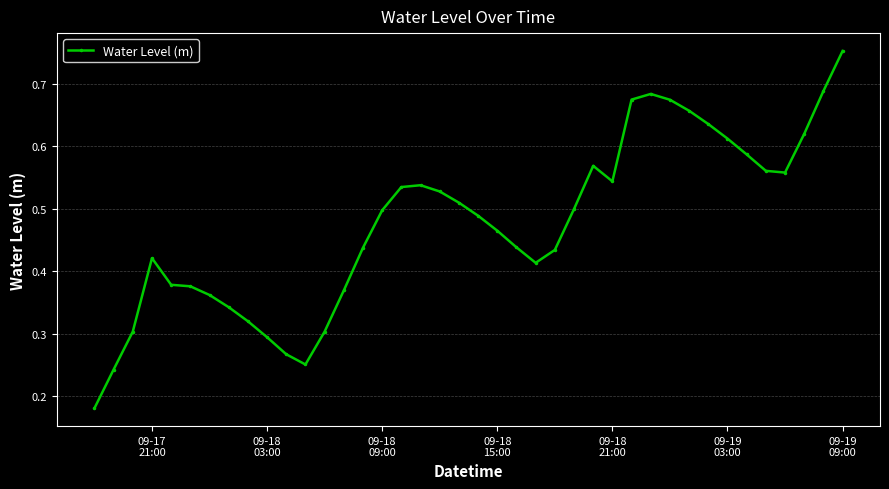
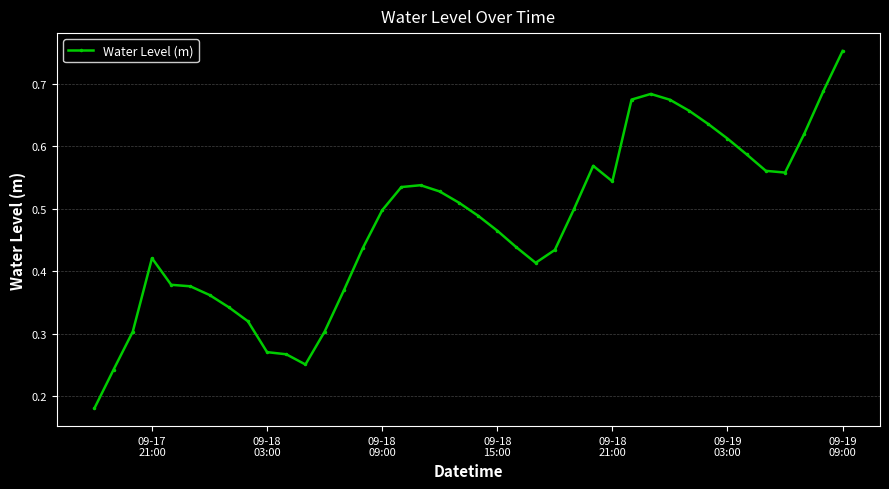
09-18 03:00: 0.29 -> 0.27
